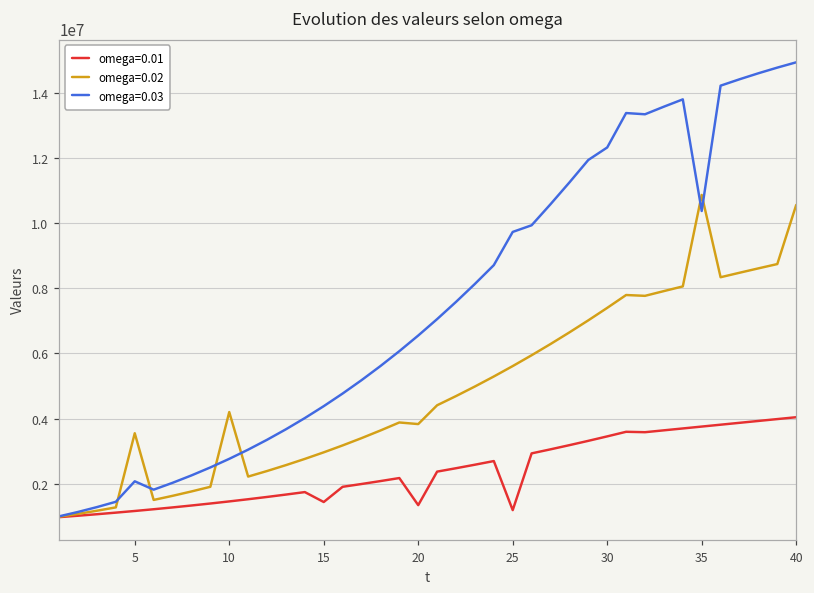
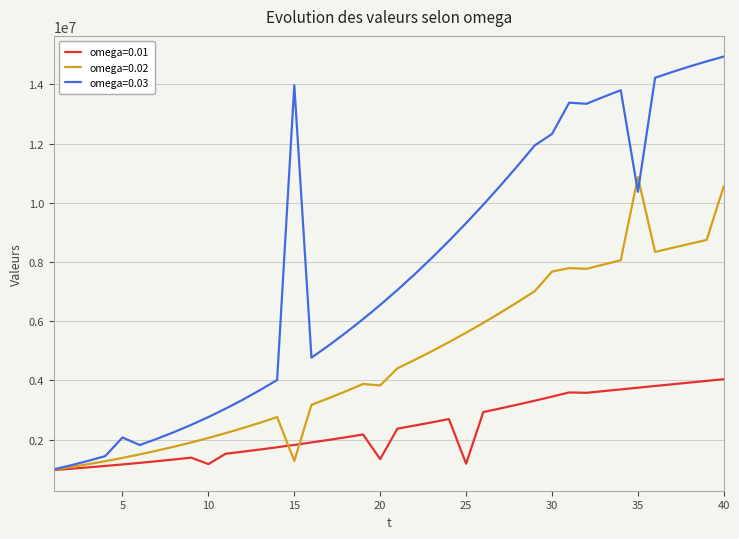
omega=0.02, 5: 3600000 -> 1400000
omega=0.01, 10: 1500000 -> 1200000
omega=0.02, 10: 4200000 -> 2100000
omega=0.01, 15: 1400000 -> 1800000
omega=0.02, 15: 3000000 -> 1300000
omega=0.03, 15: 4400000 -> 14000000
omega=0.03, 25: 9700000 -> 9300000
omega=0.02, 30: 7400000 -> 7700000
